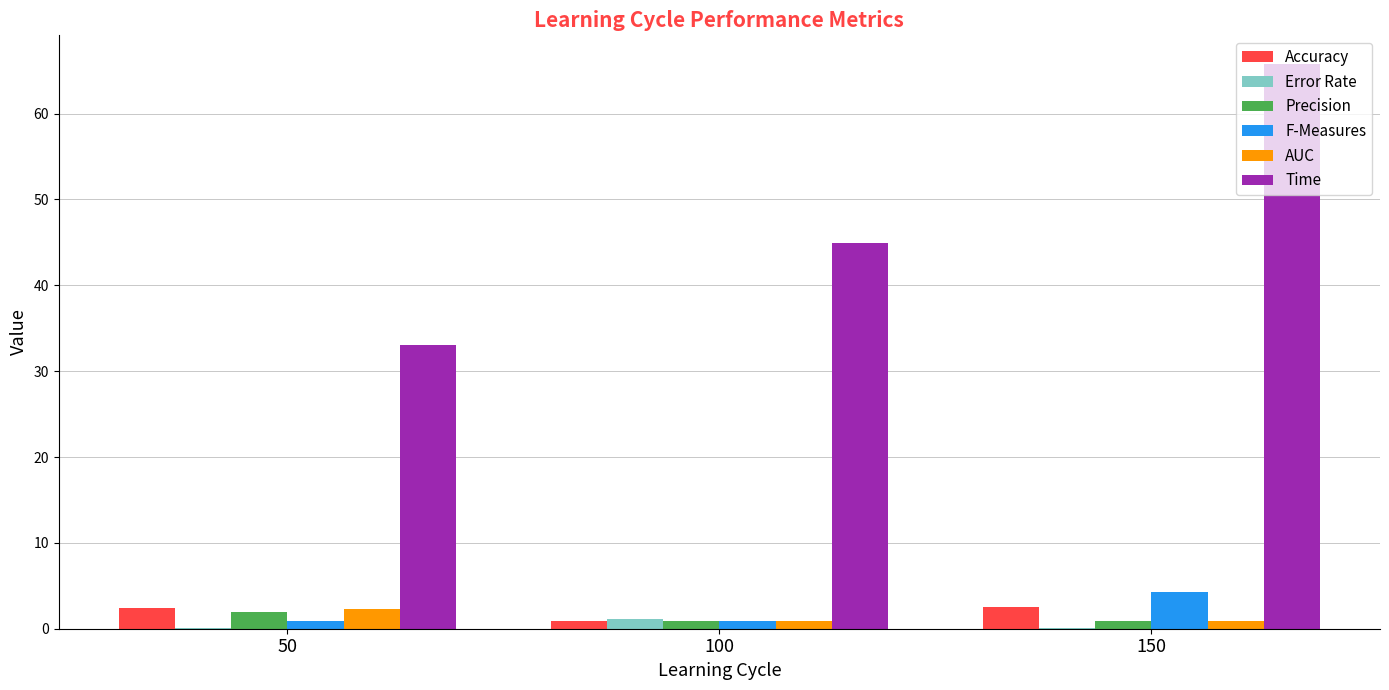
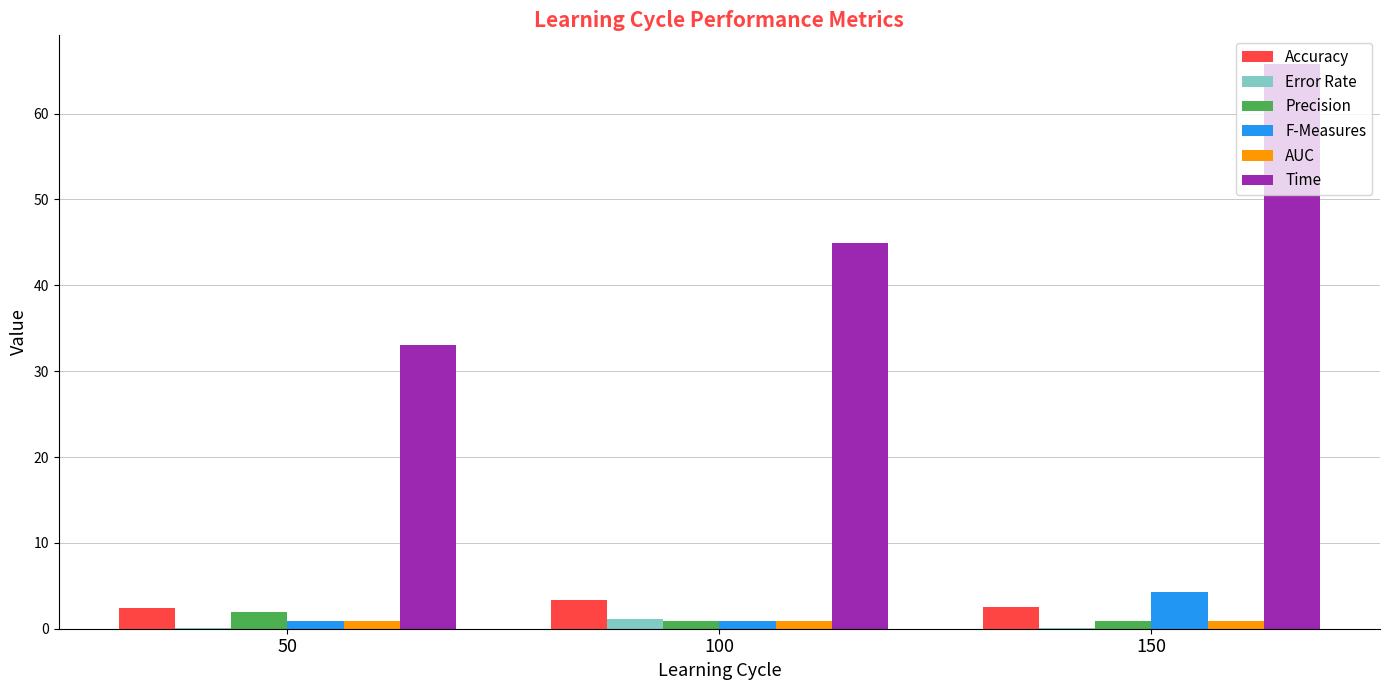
AUC, 50: 2 -> 1
Accuracy, 100: 1 -> 3
